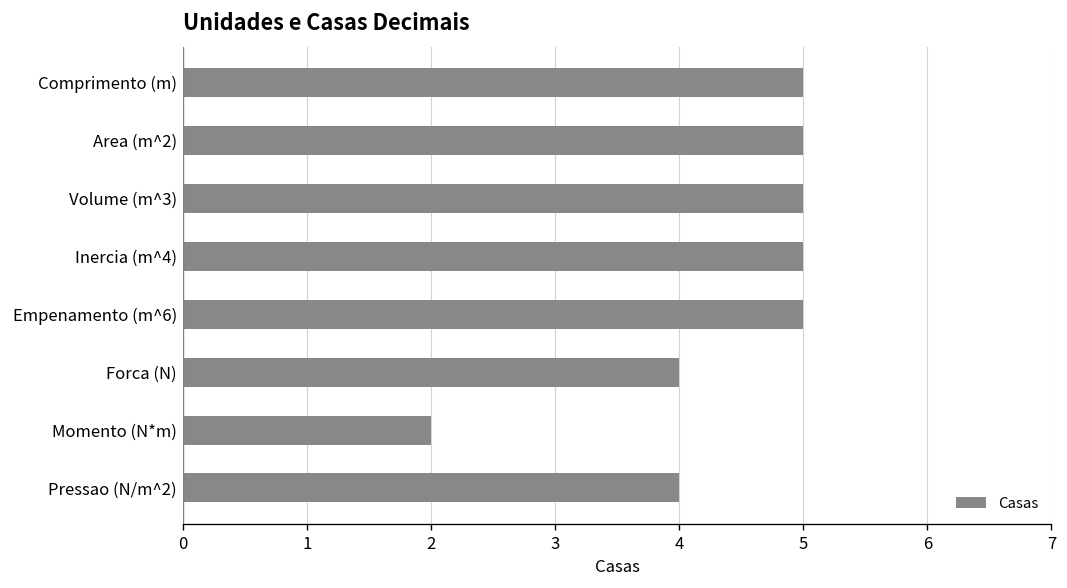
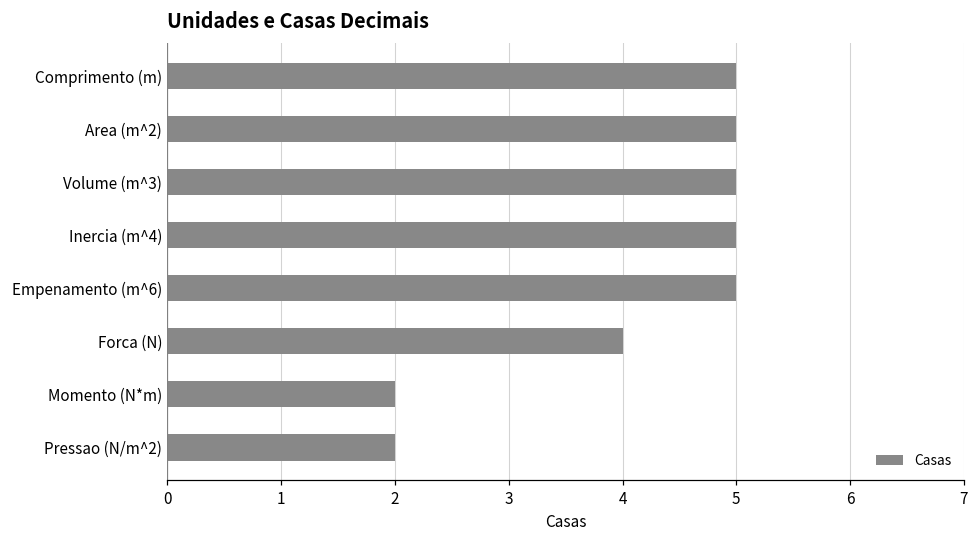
Pressao (N/m^2): 4 -> 2
